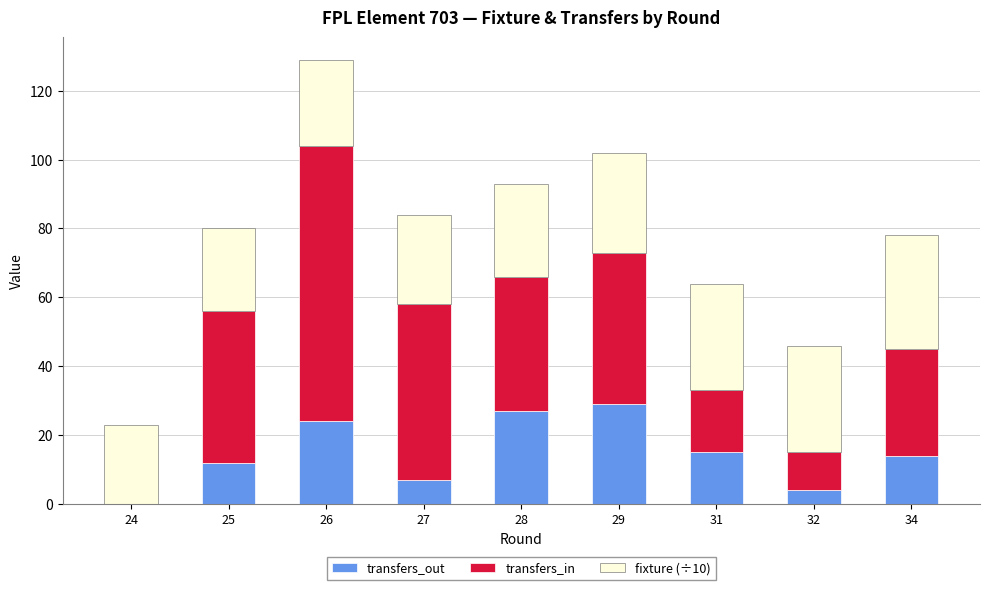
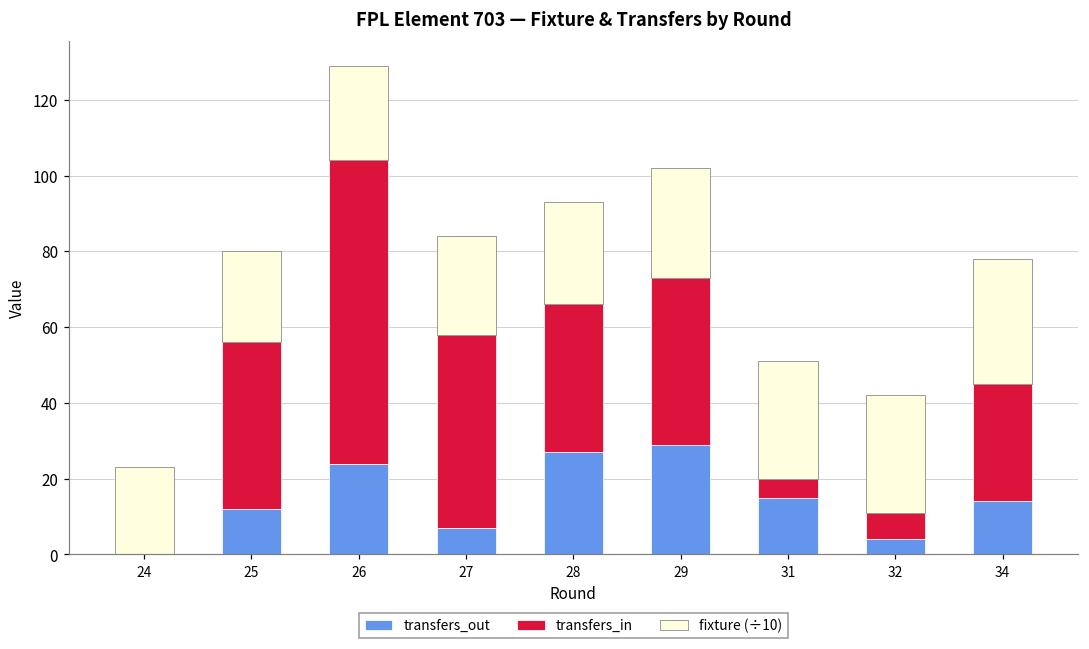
transfers_in, 31: 18 -> 5
transfers_in, 32: 11 -> 7
